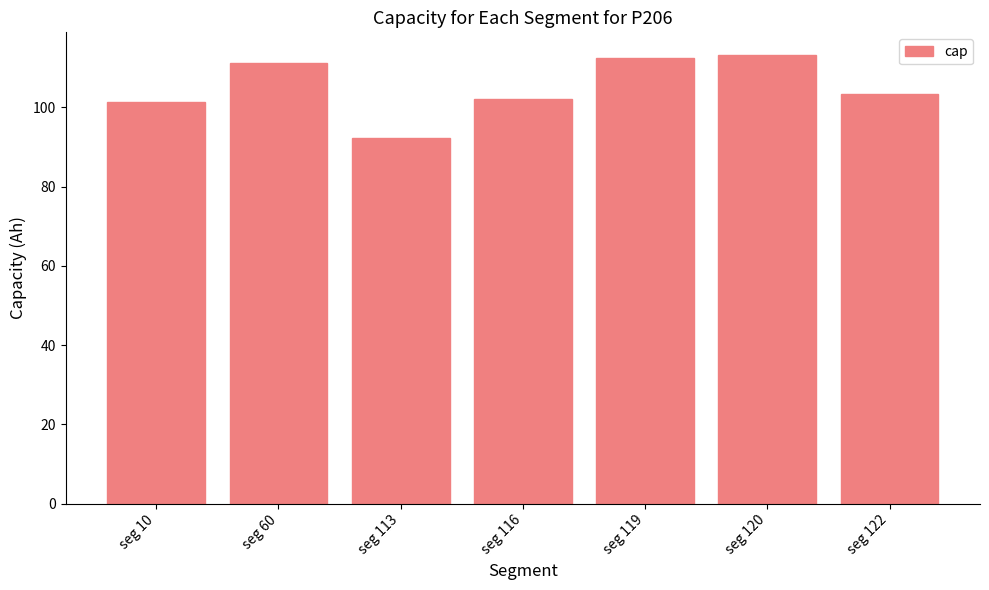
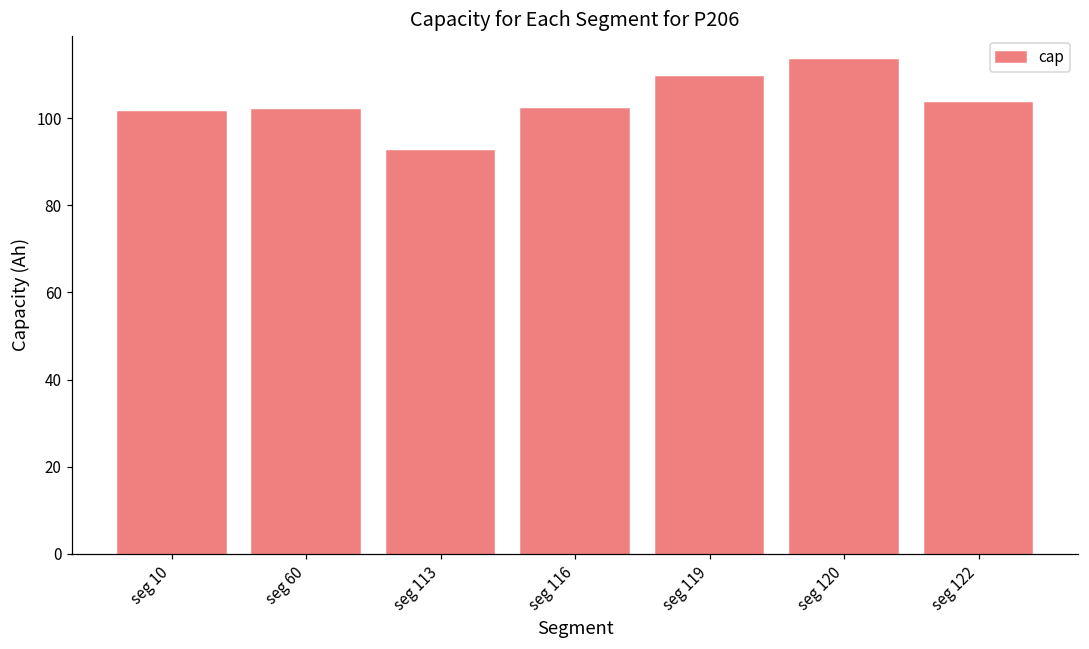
seg 60: 111 -> 102
seg 119: 112 -> 110
